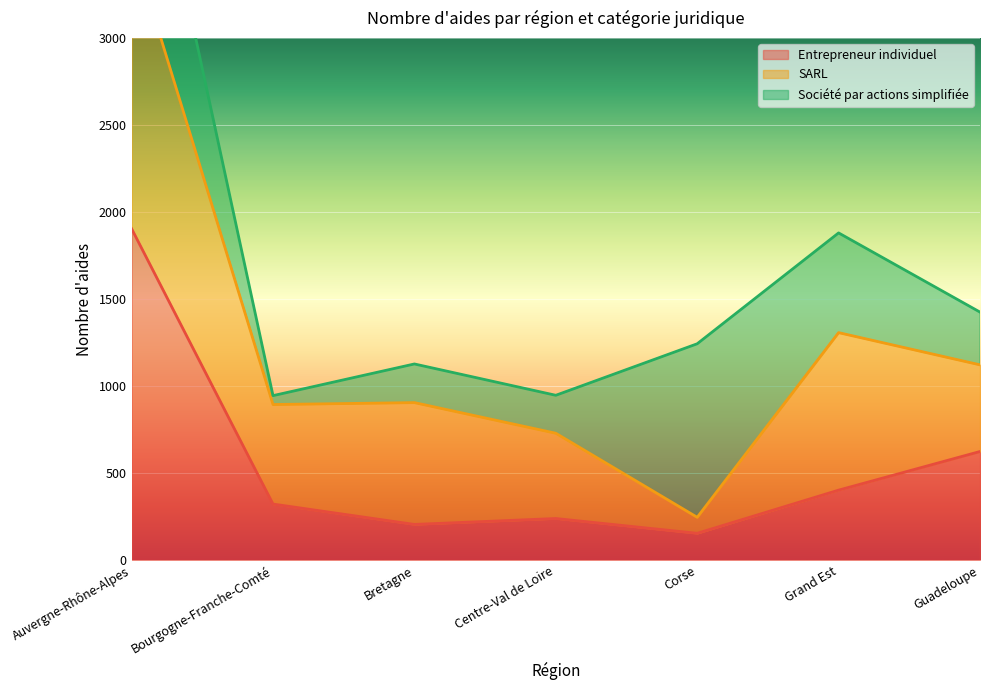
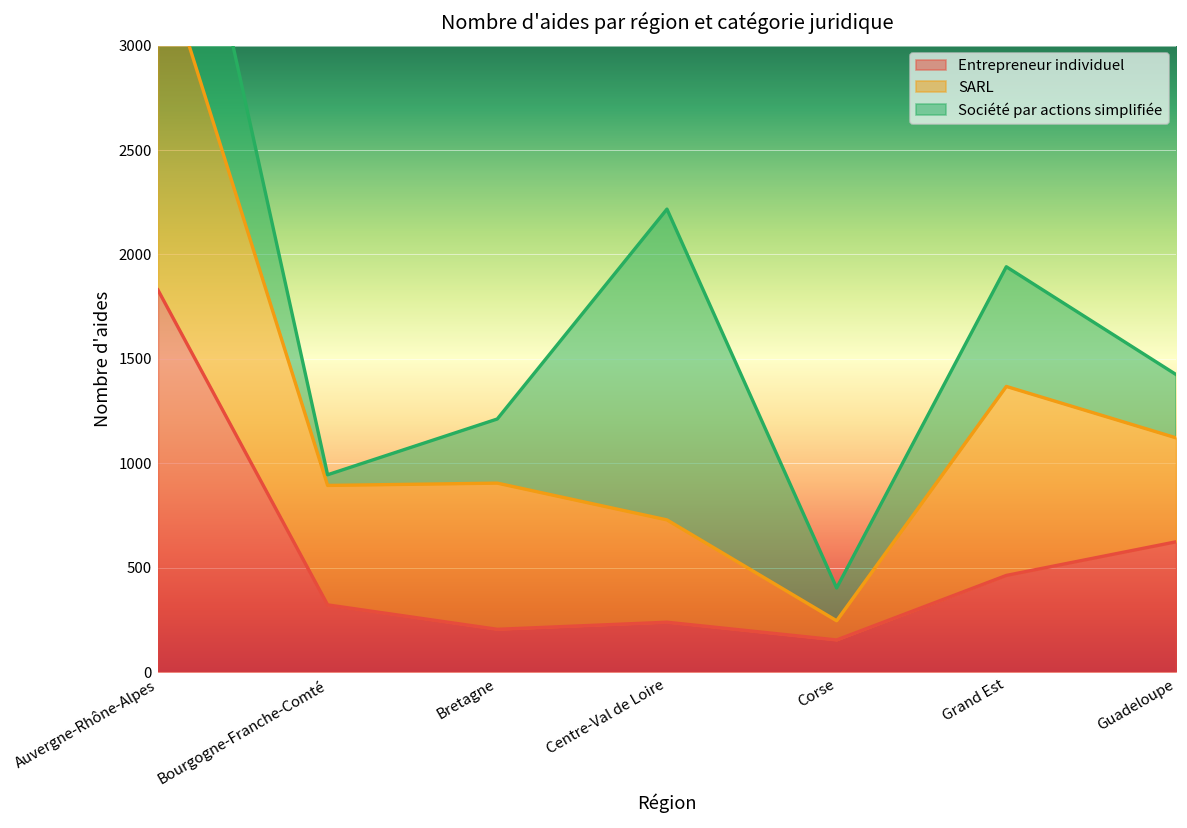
Entrepreneur individuel, Auvergne-Rhône-Alpes: 1900 -> 1830
Société par actions simplifiée, Bretagne: 220 -> 310
Société par actions simplifiée, Centre-Val de Loire: 220 -> 1490
Société par actions simplifiée, Corse: 1000 -> 160
Entrepreneur individuel, Grand Est: 400 -> 460
